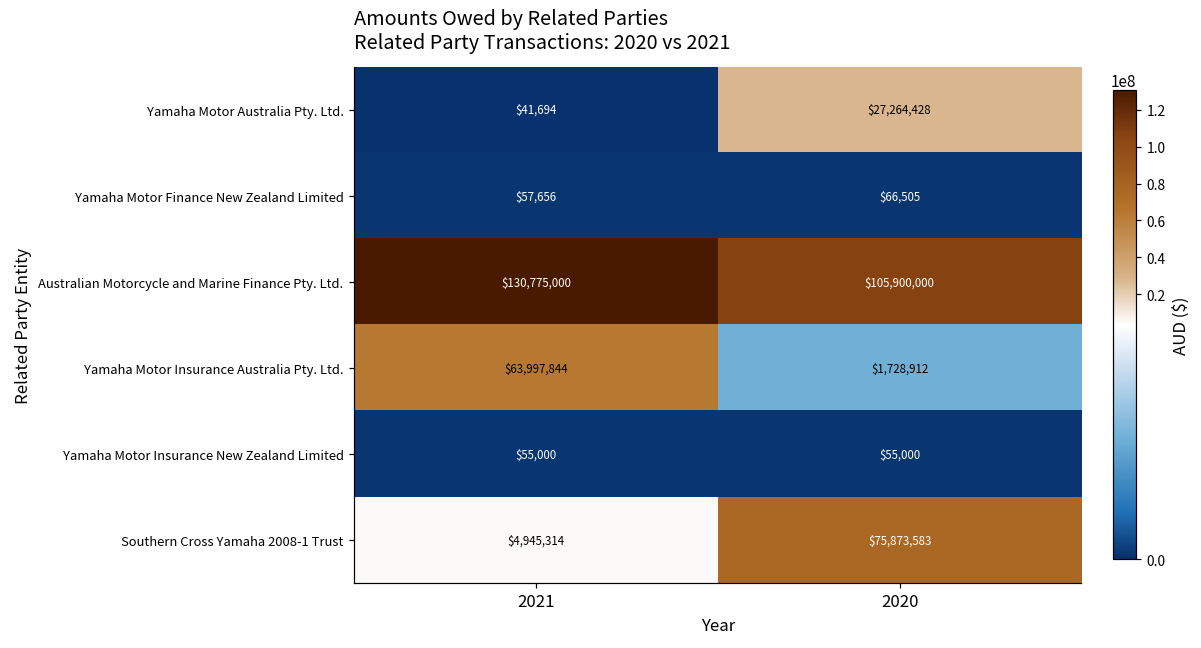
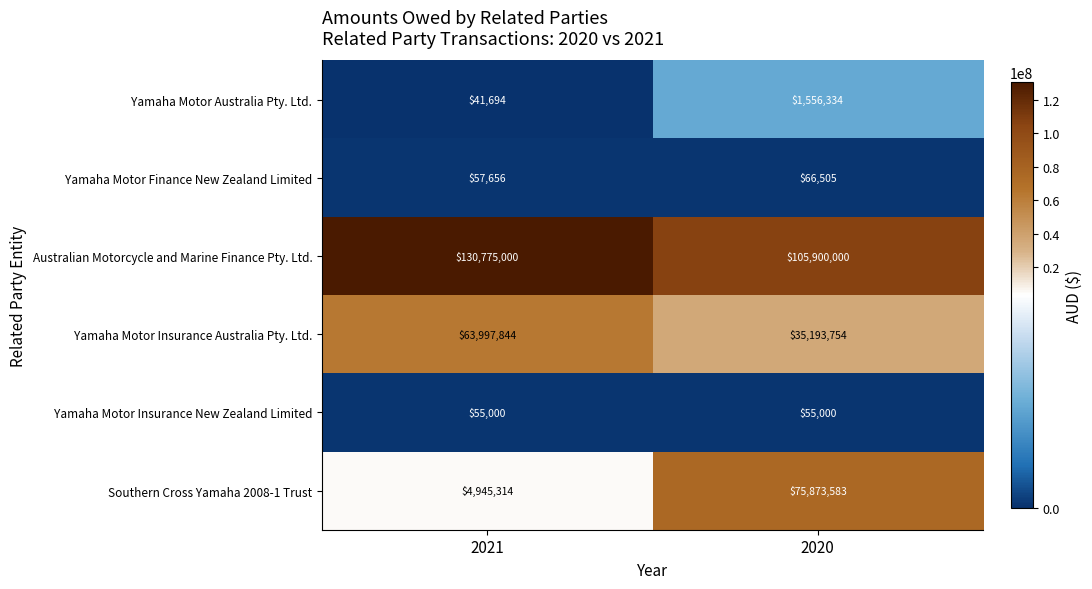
Yamaha Motor Australia Pty. Ltd., 2020: $27,264,428 -> $1,556,334
Yamaha Motor Insurance Australia Pty. Ltd., 2020: $1,728,912 -> $35,193,754
